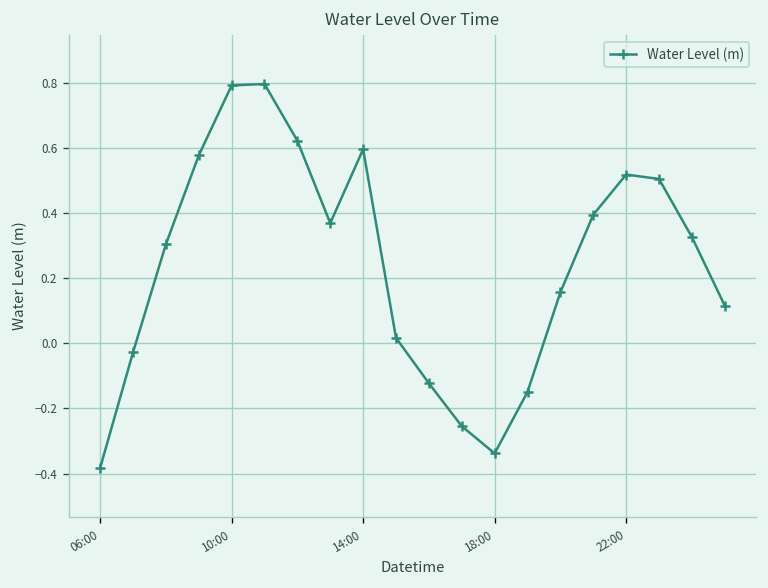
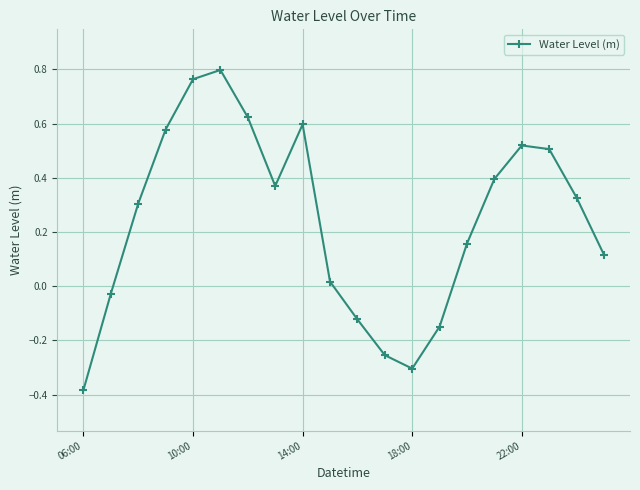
10:00: 0.79 -> 0.76
18:00: -0.34 -> -0.30
